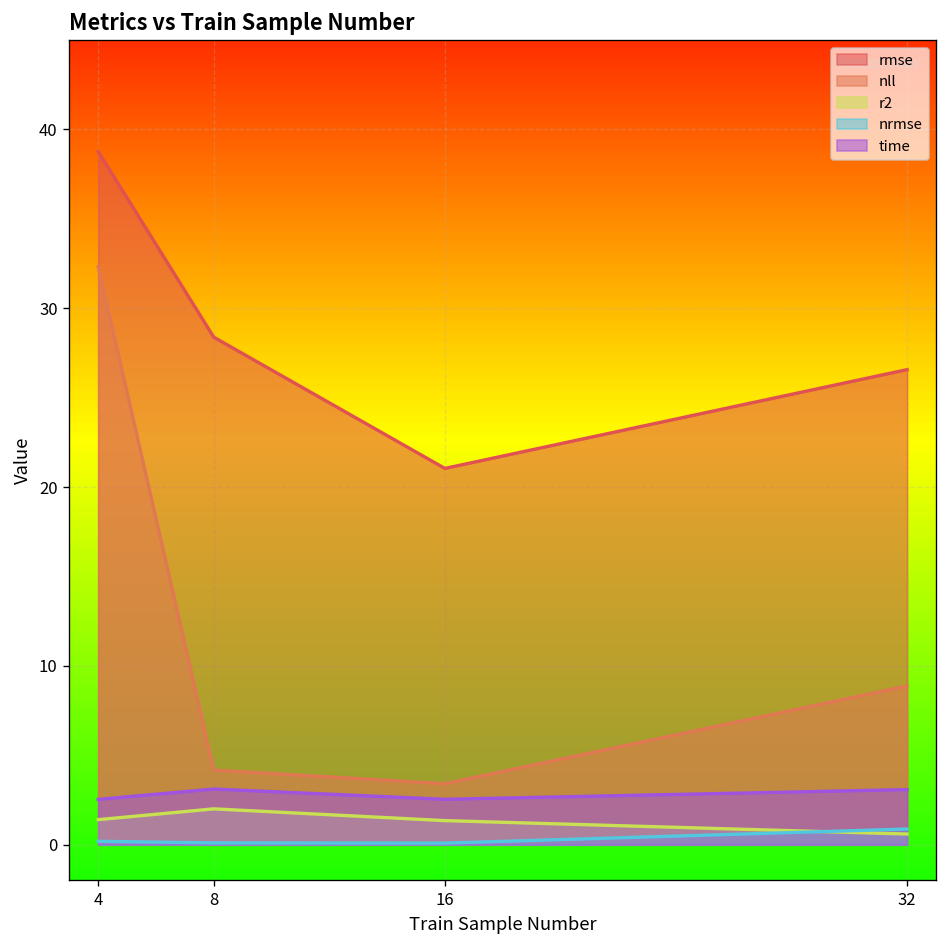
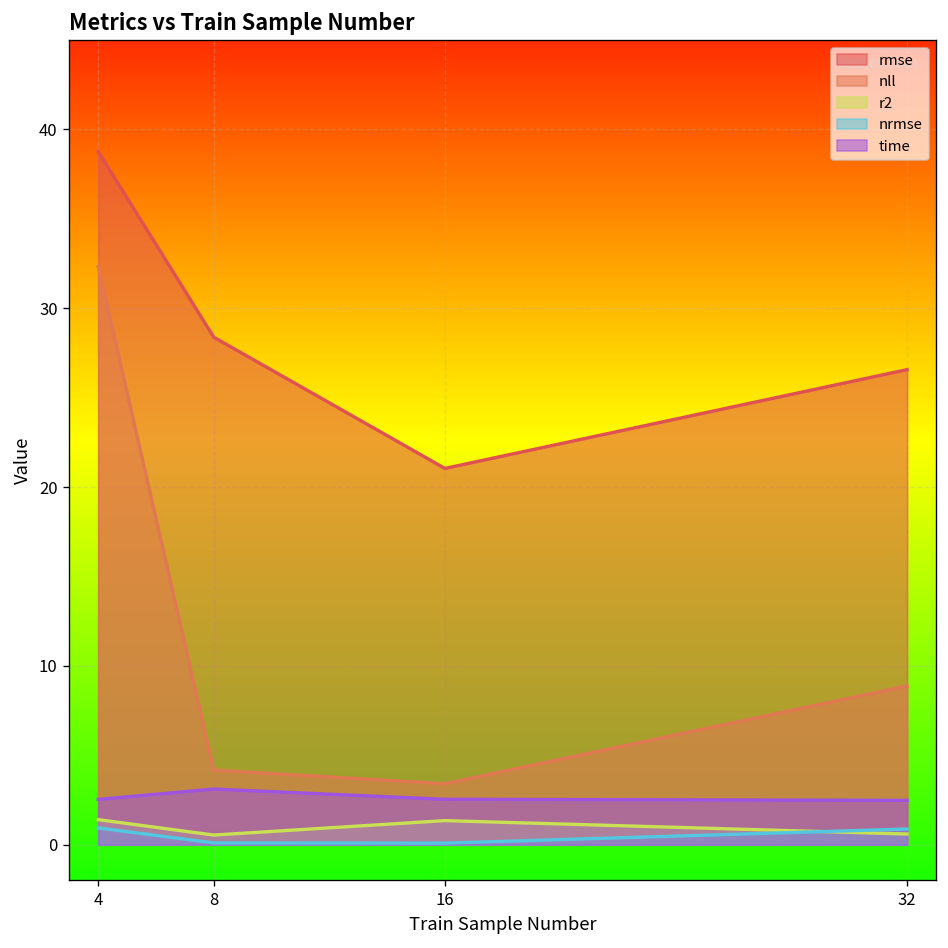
nrmse, 4: 0.2 -> 0.9
r2, 8: 2.0 -> 0.5
time, 32: 3.1 -> 2.5
